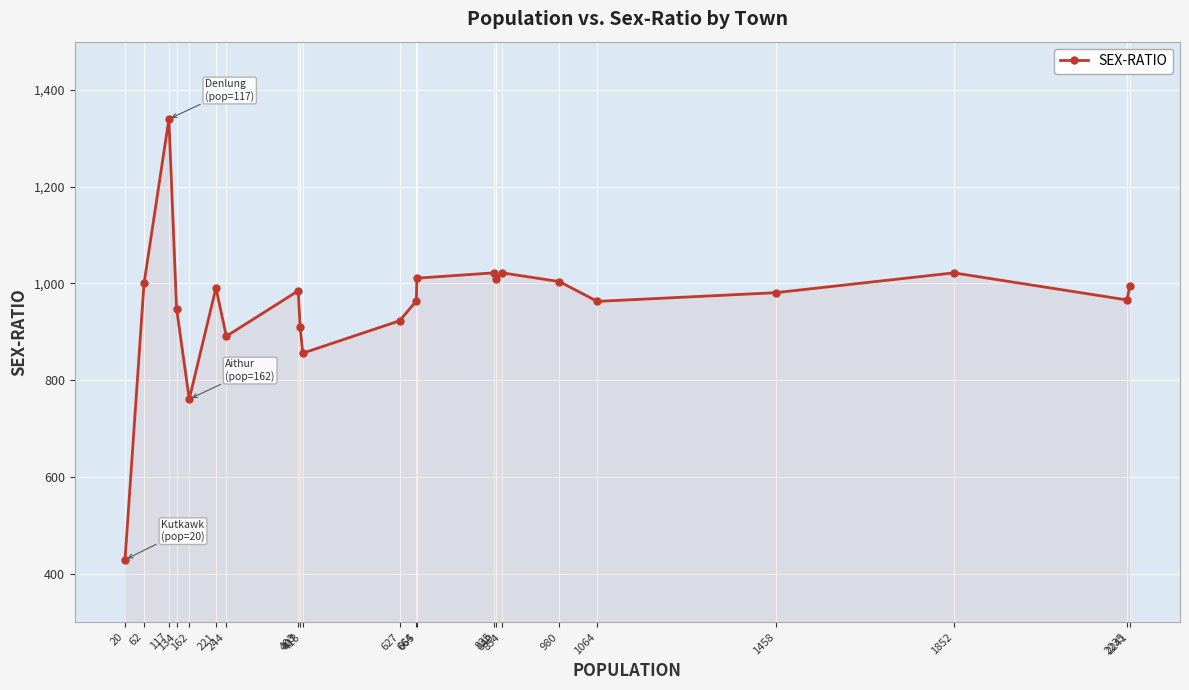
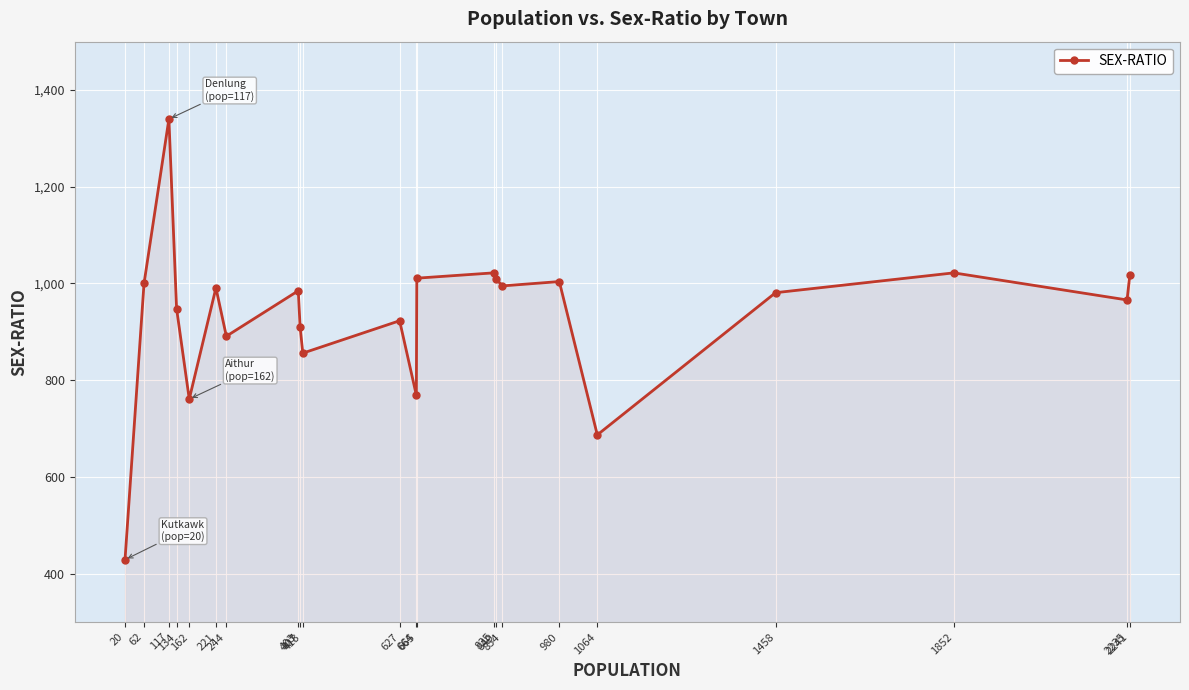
664: 960 -> 770
854: 1,020 -> 1,000
1064: 960 -> 690
2241: 1,000 -> 1,020
